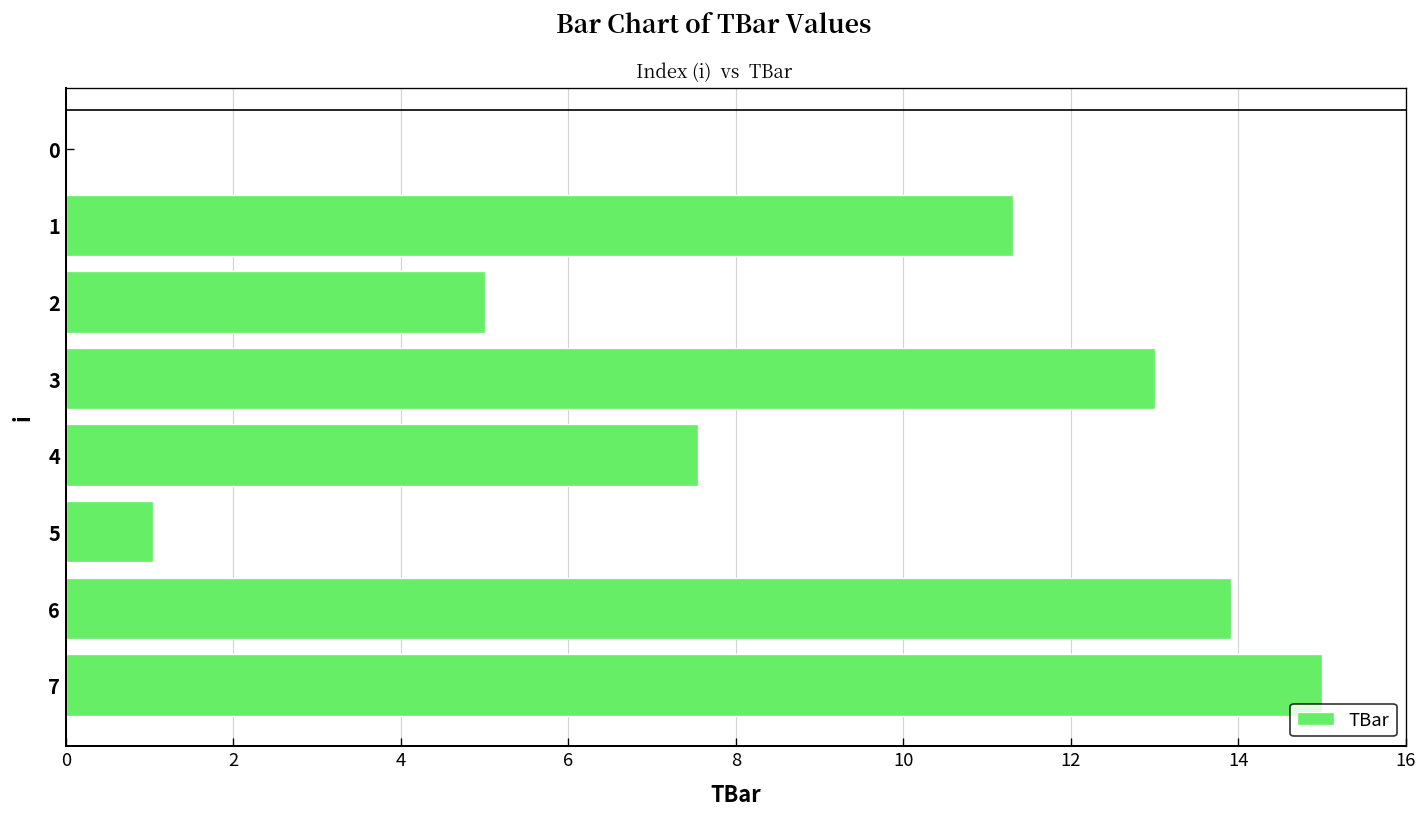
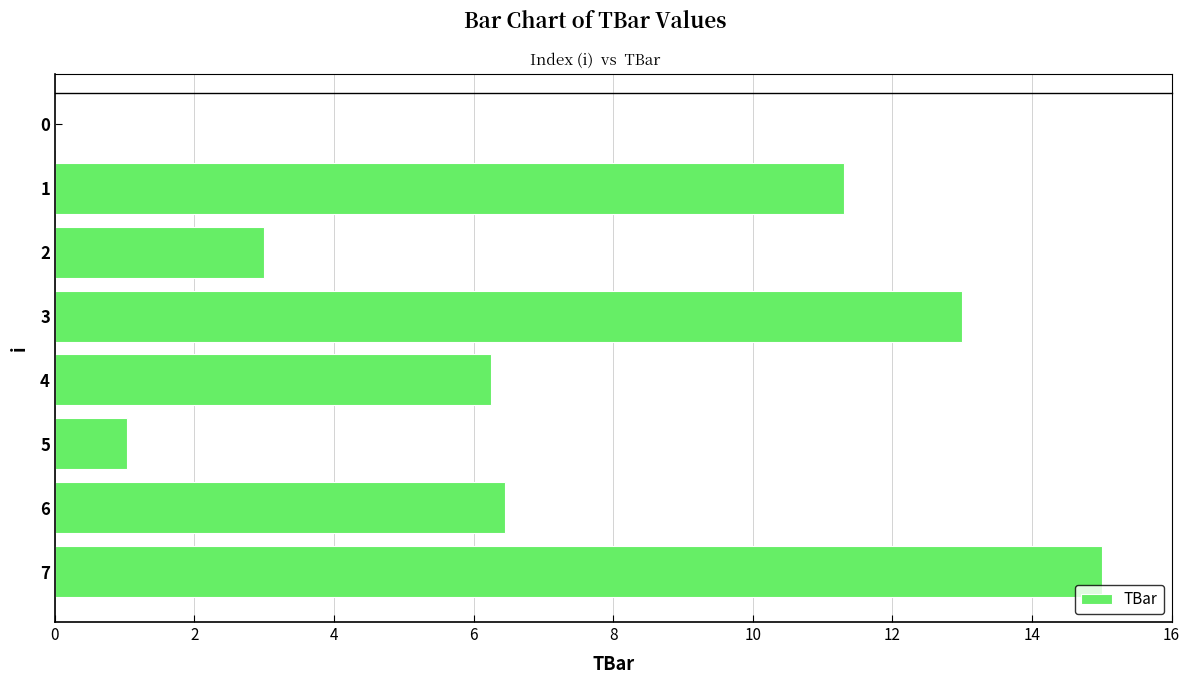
2: 5 -> 3
4: 7.6 -> 6.2
6: 13.9 -> 6.5
